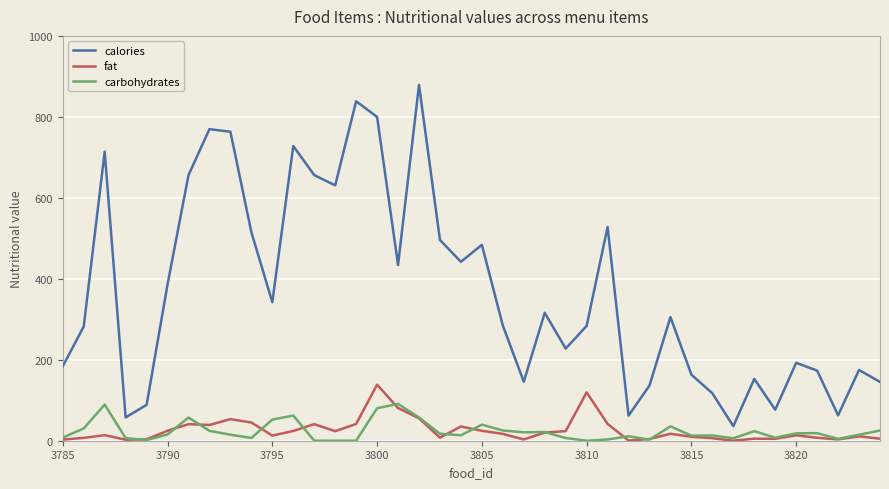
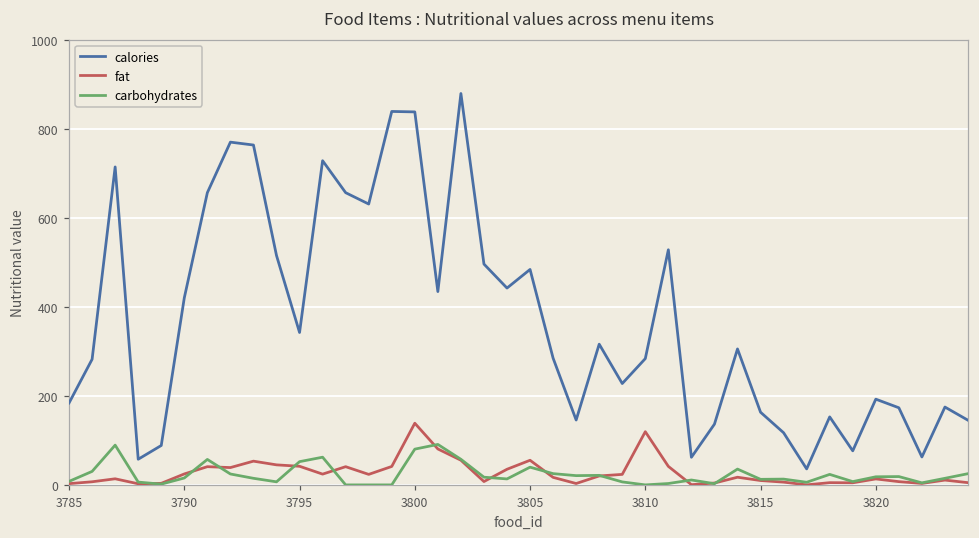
calories, 3790: 390 -> 420
fat, 3795: 10 -> 40
calories, 3800: 800 -> 840
fat, 3805: 20 -> 60
